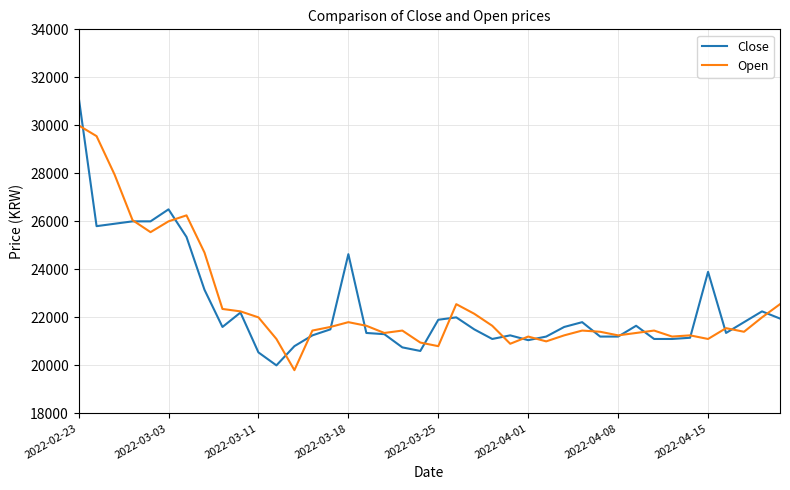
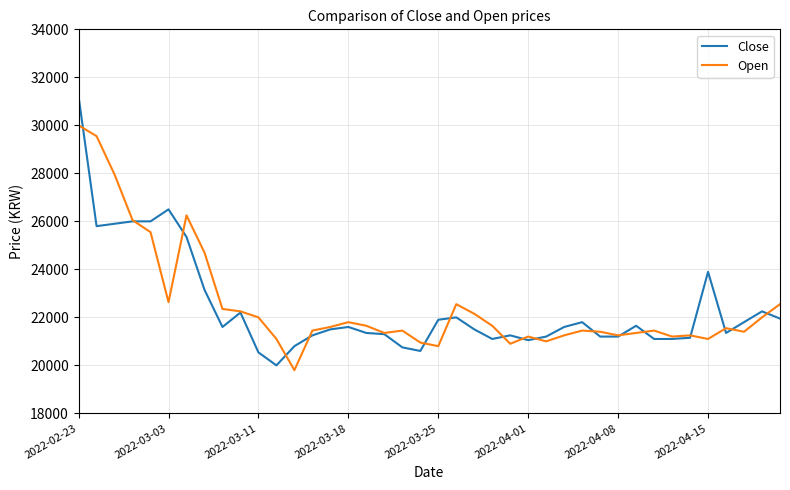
Open, 2022-03-03: 26000 -> 22600
Close, 2022-03-18: 24600 -> 21600
